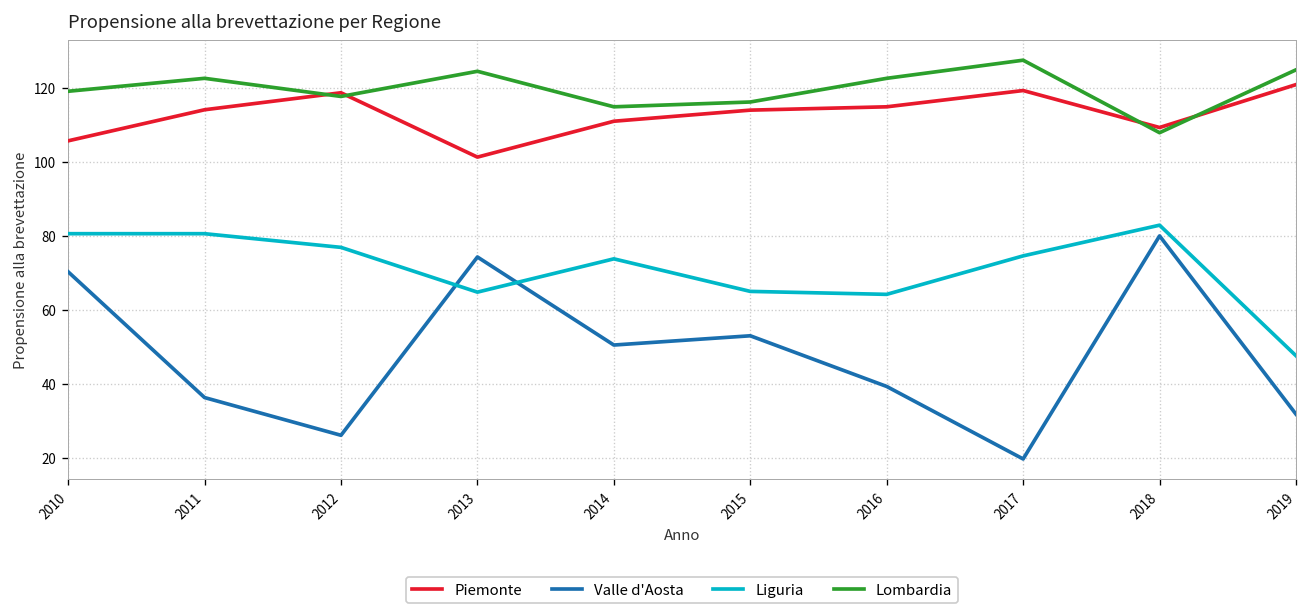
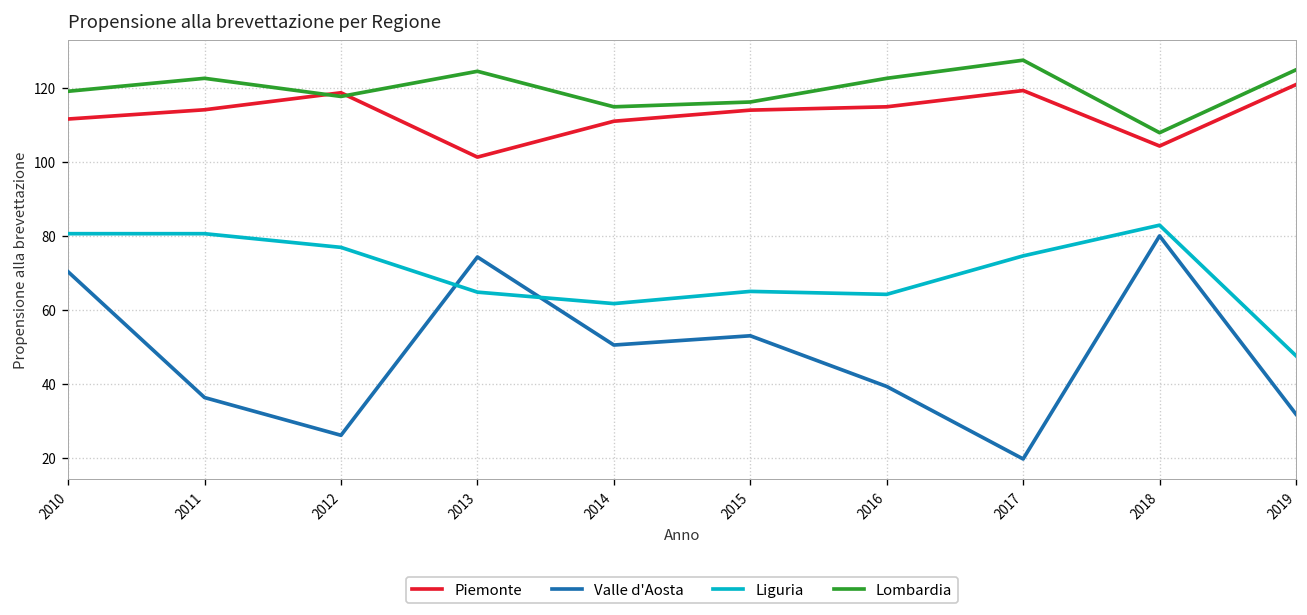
Piemonte, 2010: 106 -> 112
Liguria, 2014: 74 -> 62
Piemonte, 2018: 109 -> 104
